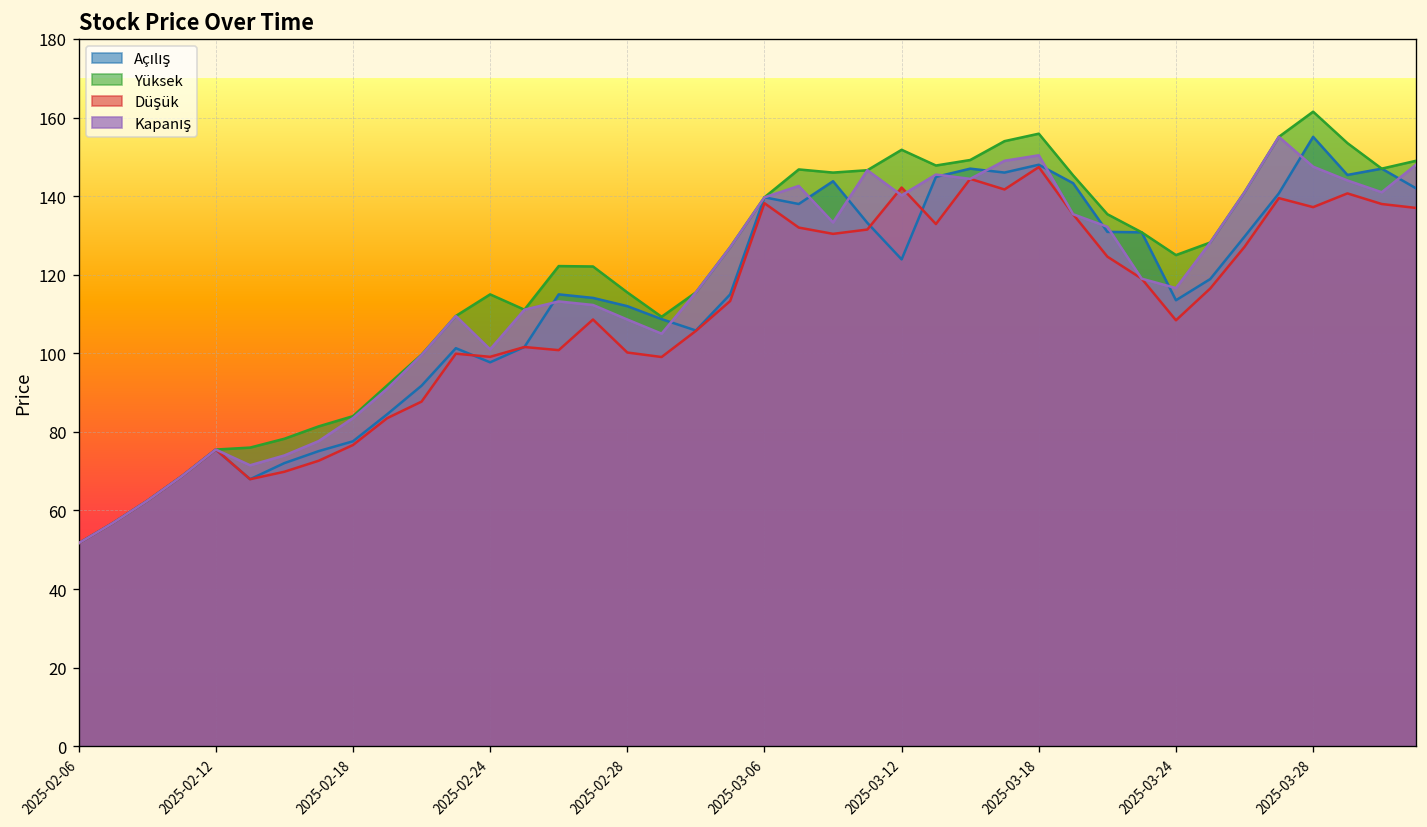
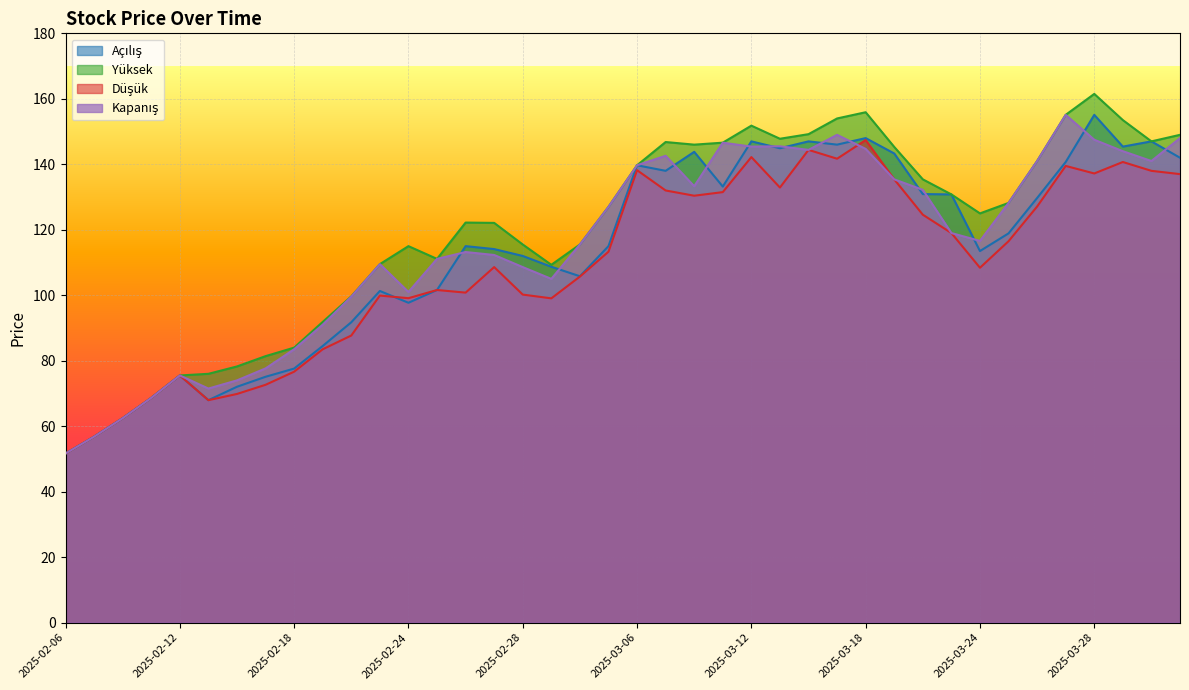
Açılış, 2025-03-12: 124 -> 147
Kapanış, 2025-03-12: 140 -> 145
Kapanış, 2025-03-18: 150 -> 145
